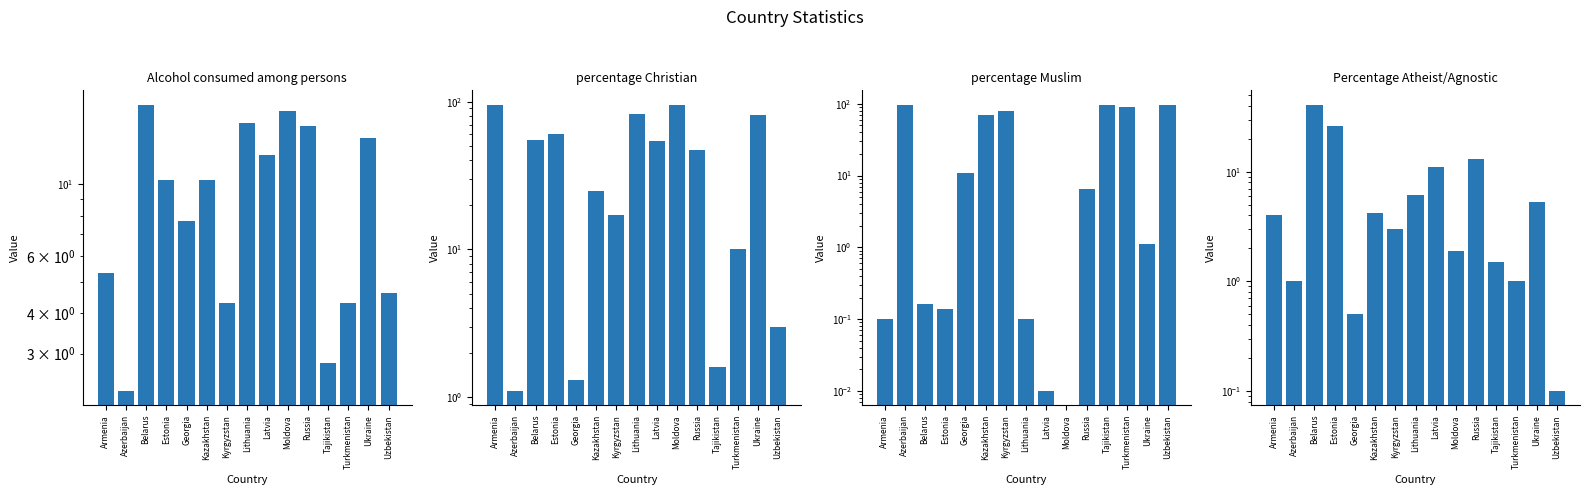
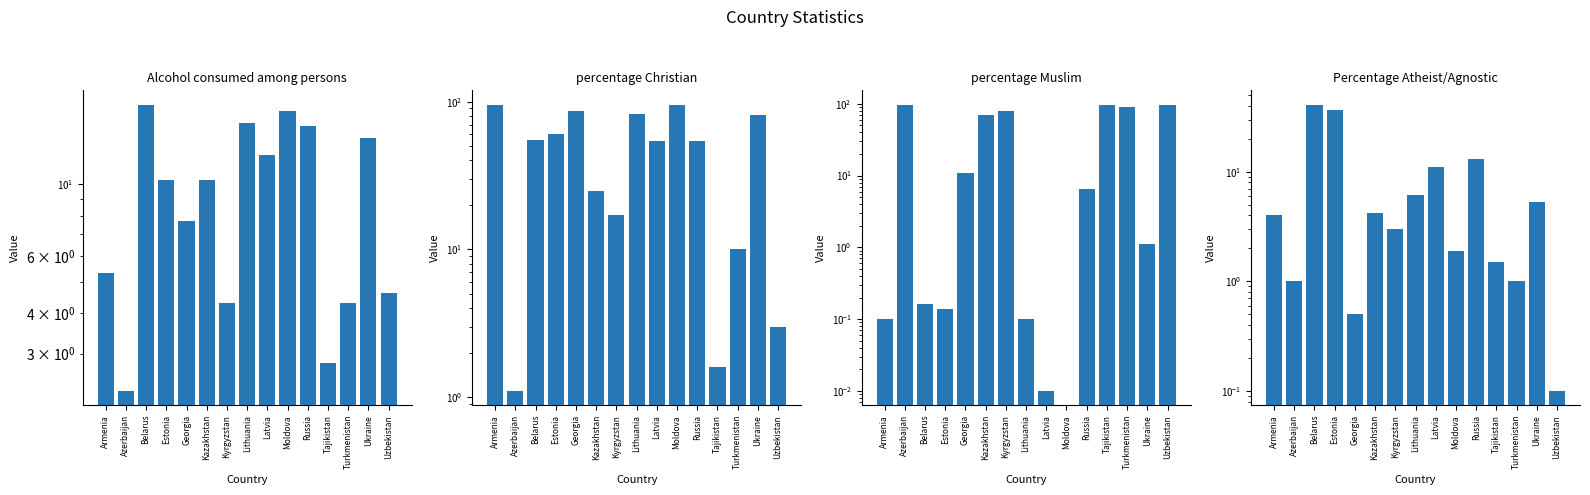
percentage Christian, Georgia: 1.3 -> 90
percentage Christian, Russia: 47 -> 54
Percentage Atheist/Agnostic, Estonia: 26 -> 37
